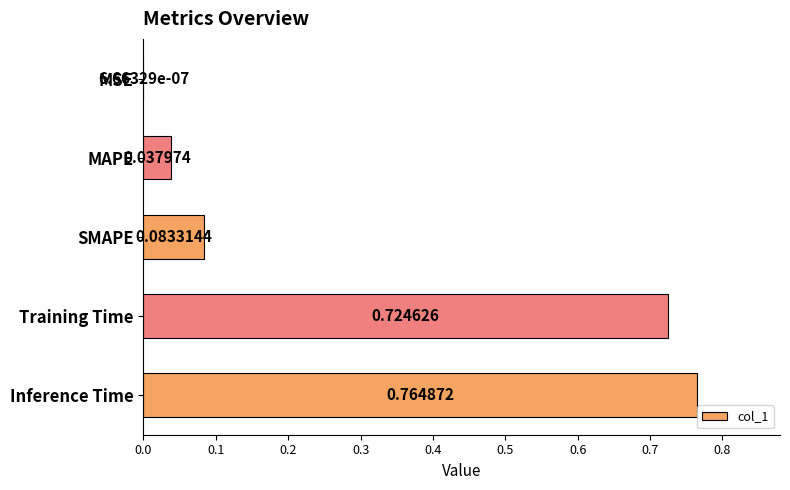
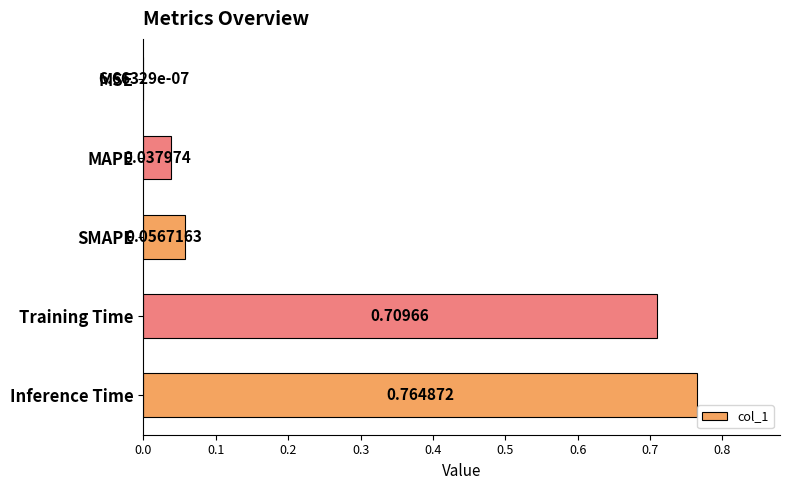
SMAPE: 0.0833144 -> 0.0567163
Training Time: 0.724626 -> 0.70966
